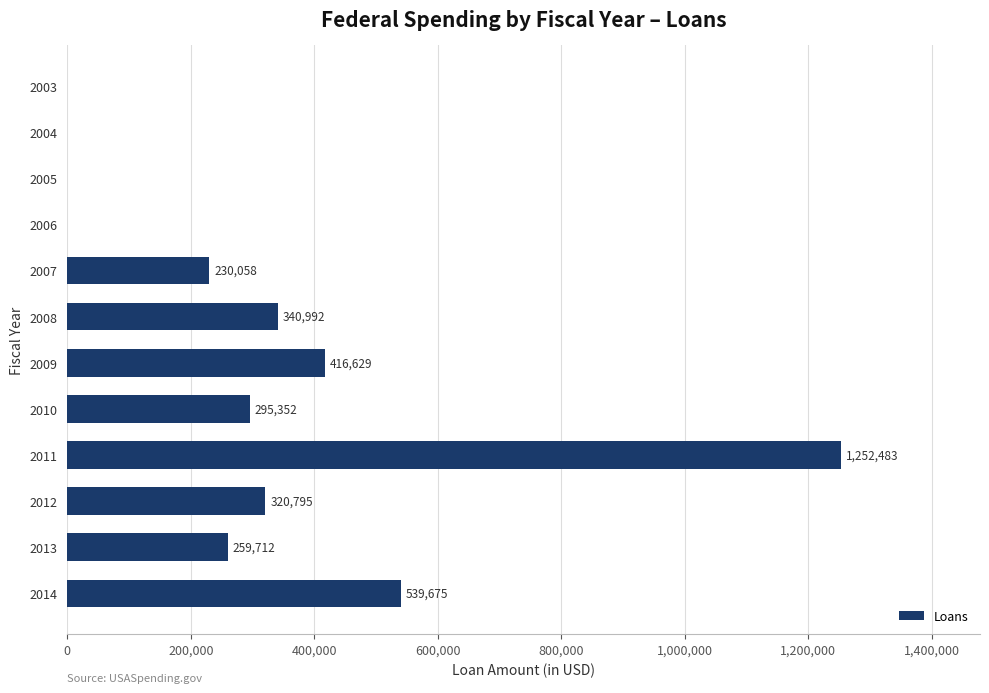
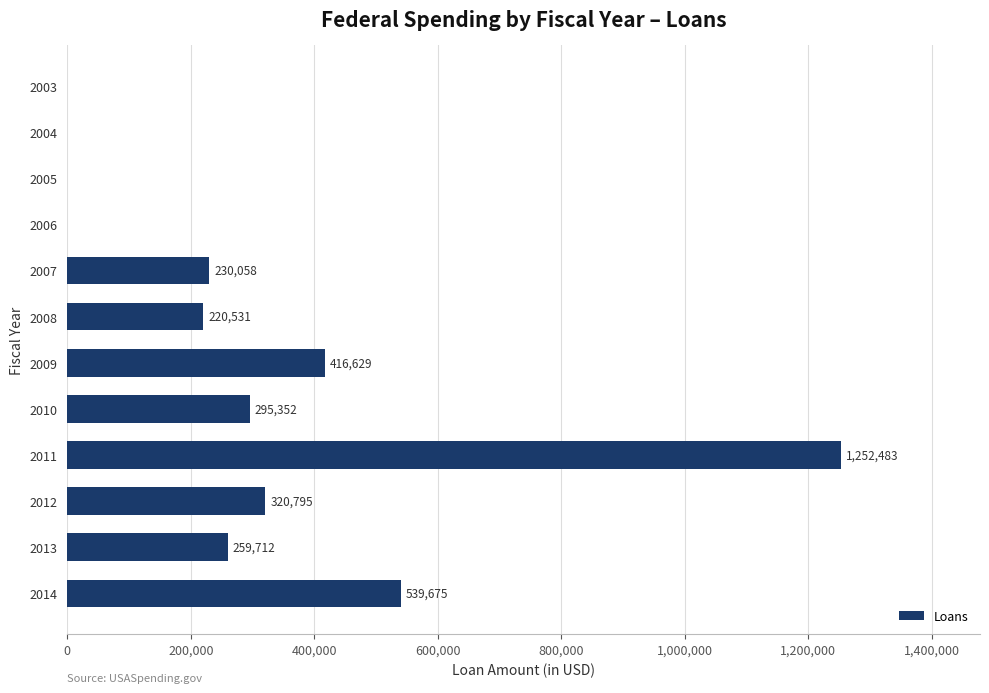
2008: 340,992 -> 220,531
